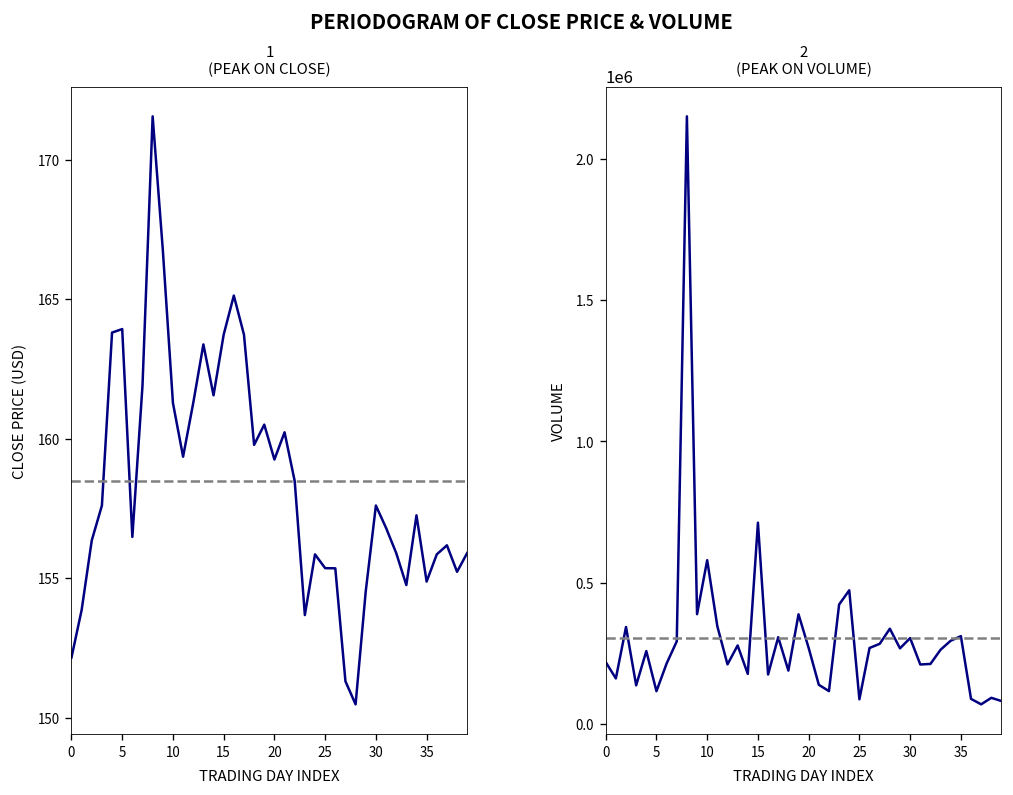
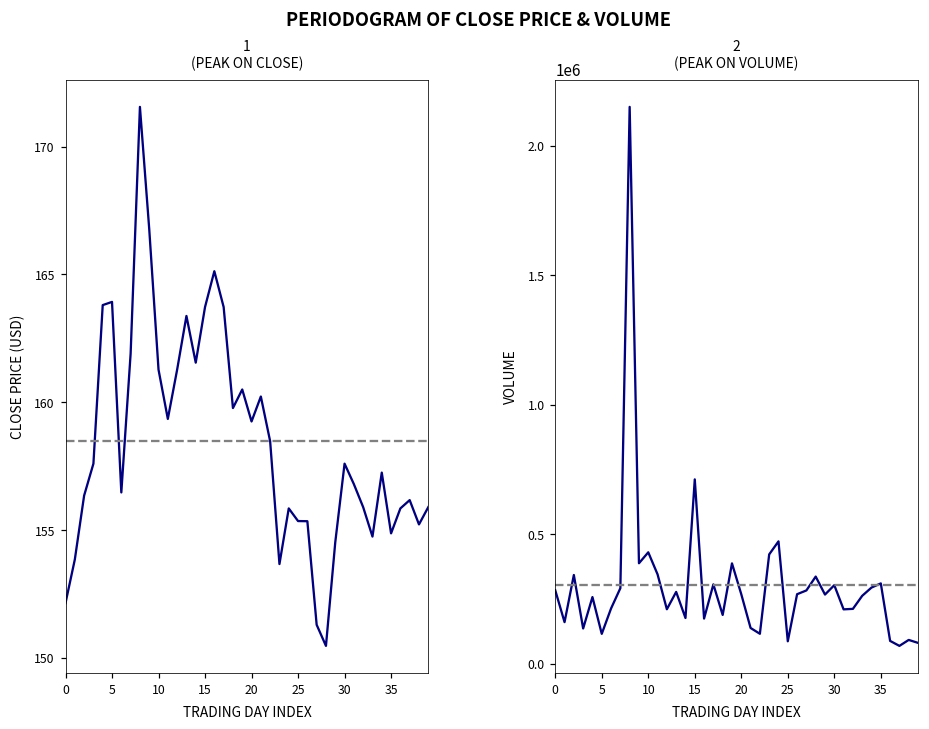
2 (PEAK ON VOLUME), 0: 220000 -> 280000
2 (PEAK ON VOLUME), 10: 580000 -> 430000
